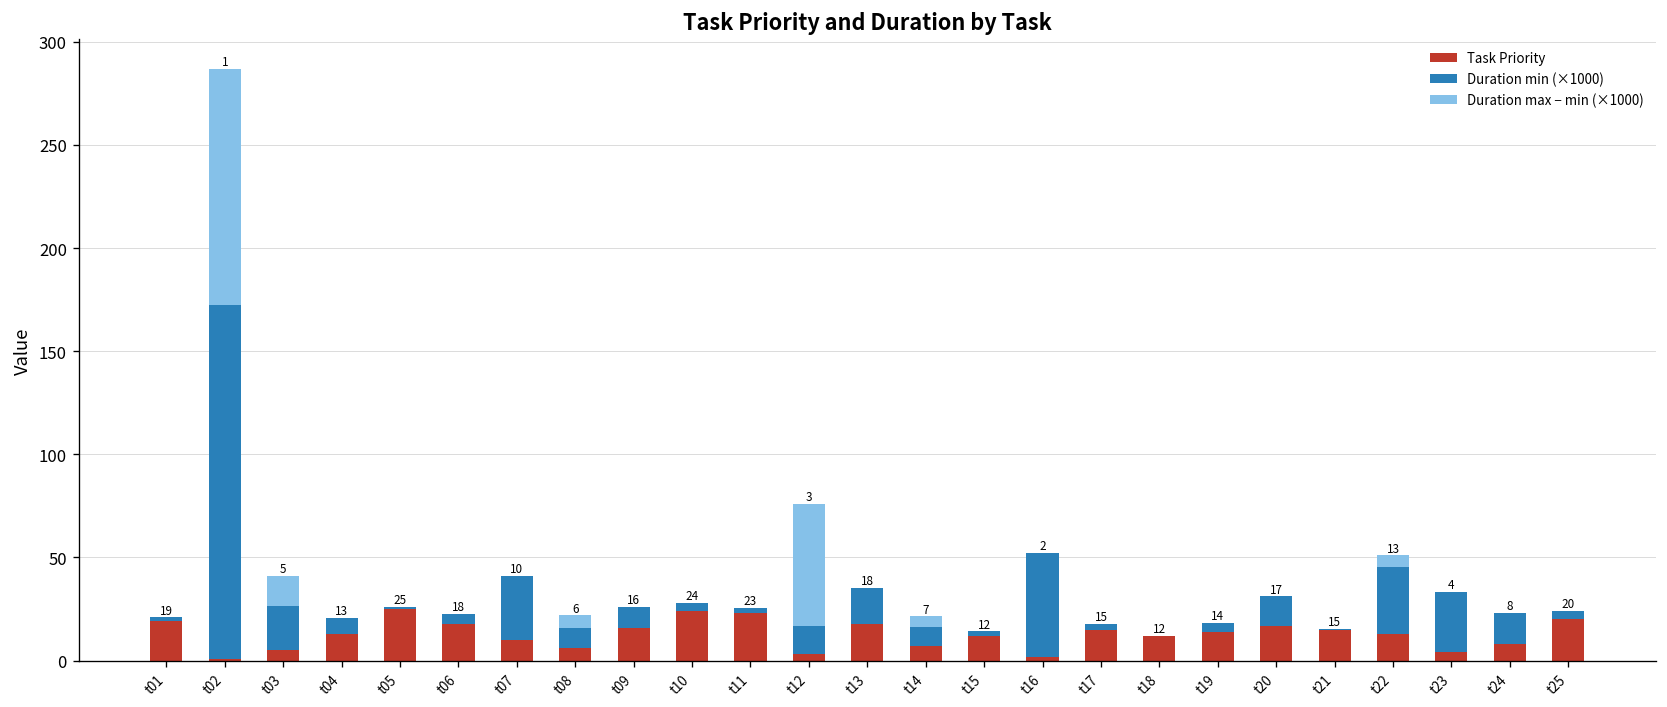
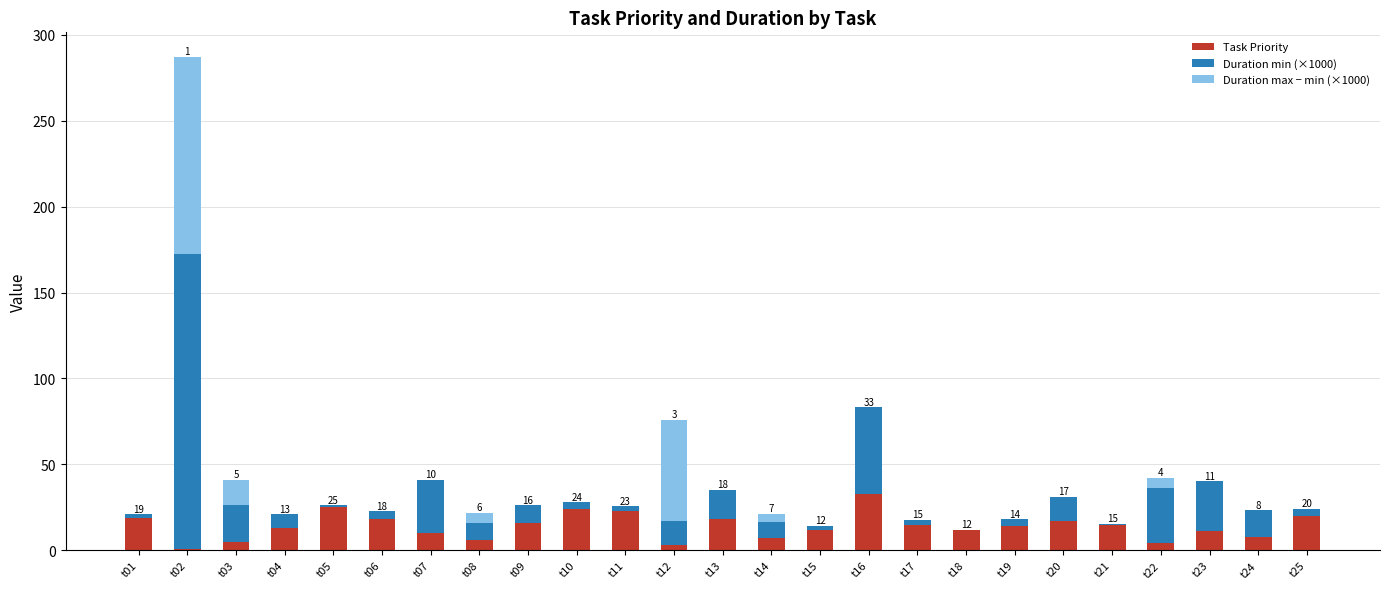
Task Priority, t16: 2 -> 33
Task Priority, t22: 13 -> 4
Task Priority, t23: 4 -> 11
